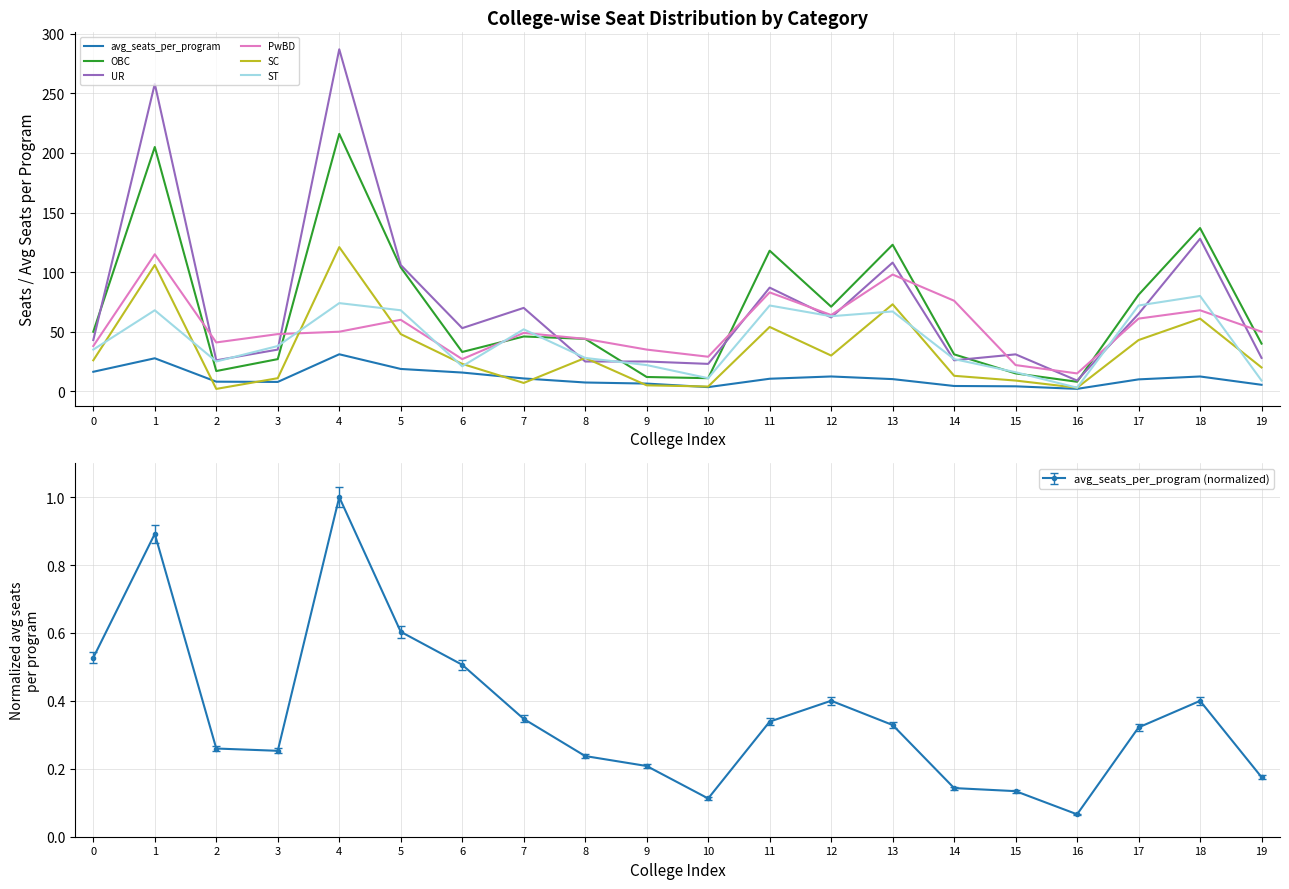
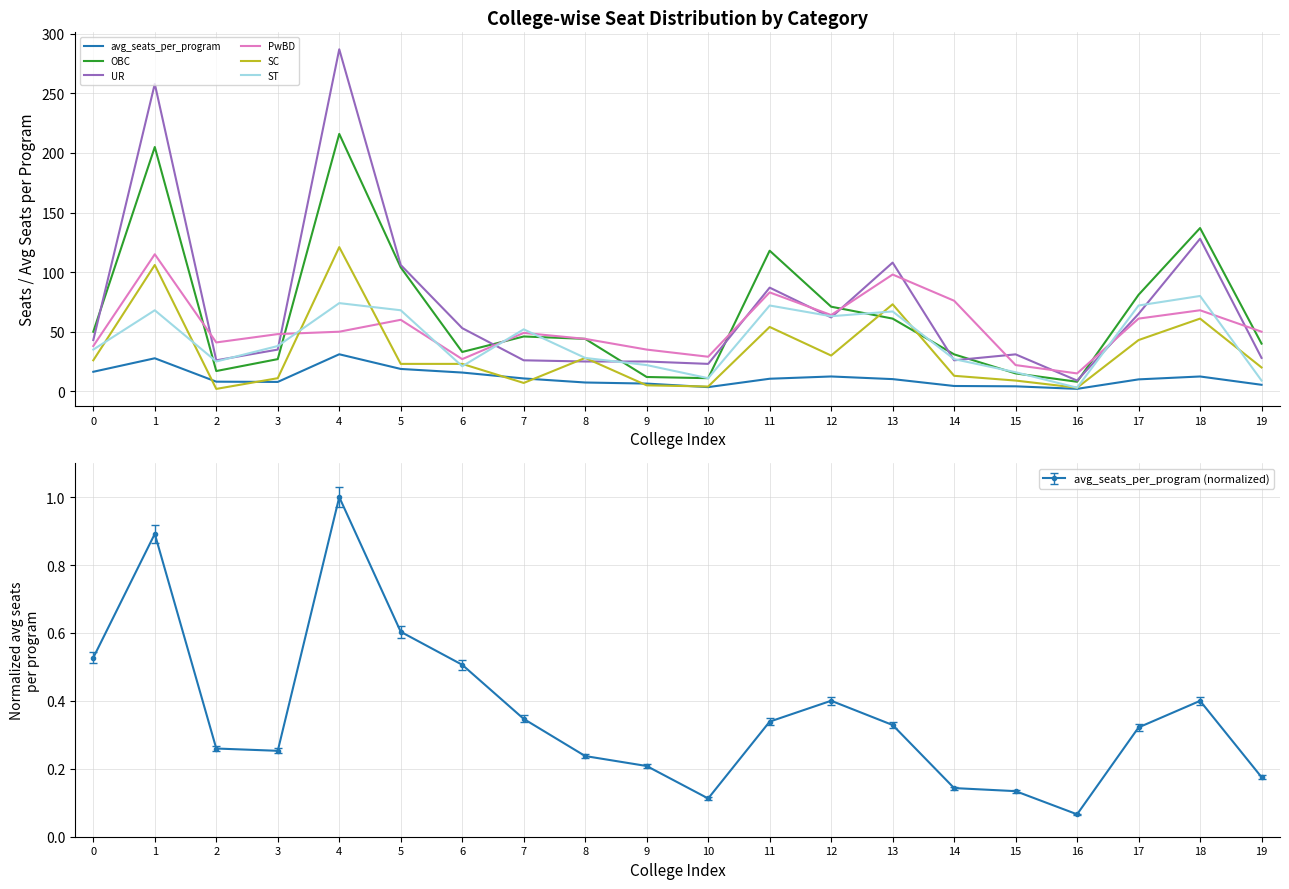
College-wise Seat Distribution by Category, SC, 5: 48 -> 23
College-wise Seat Distribution by Category, UR, 7: 70 -> 26
College-wise Seat Distribution by Category, OBC, 13: 123 -> 61
